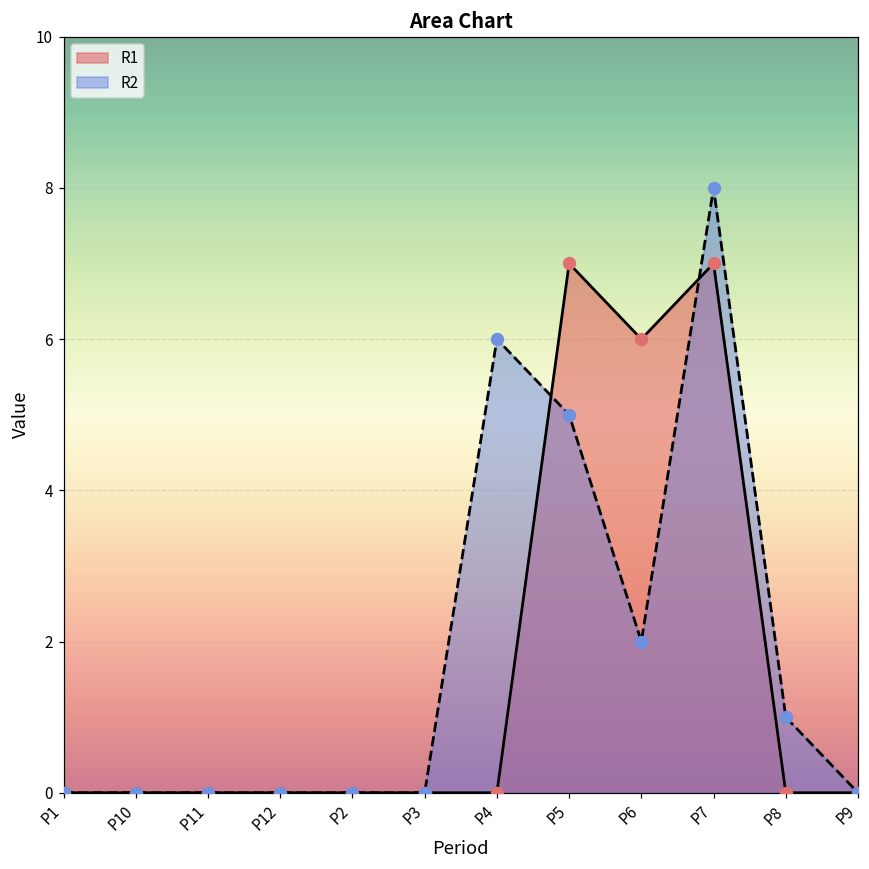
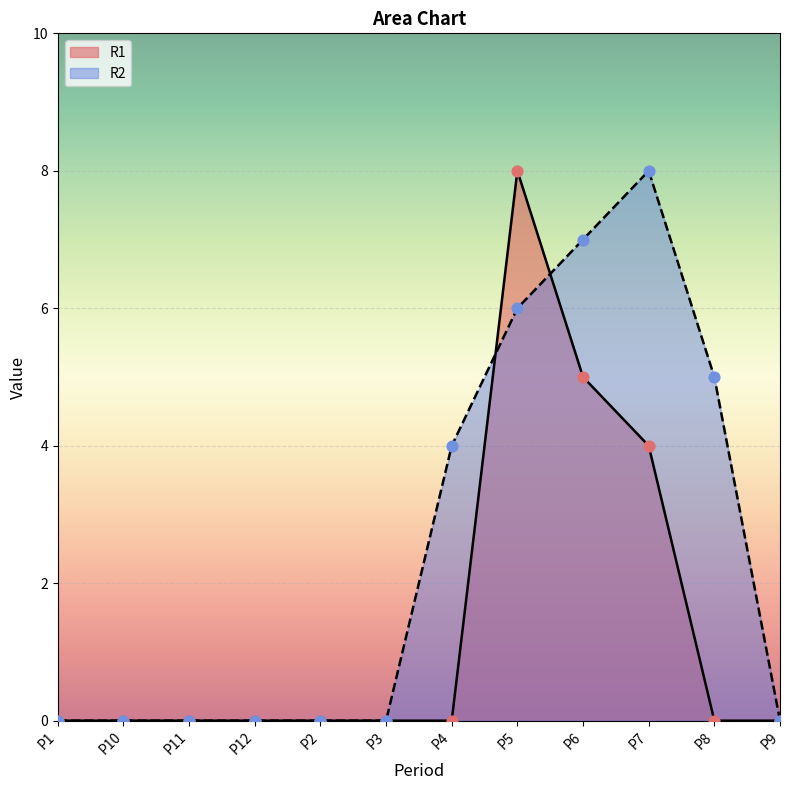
R2, P4: 6 -> 4
R1, P5: 7 -> 8
R2, P5: 5 -> 6
R1, P6: 6 -> 5
R2, P6: 2 -> 7
R1, P7: 7 -> 4
R2, P8: 1 -> 5
